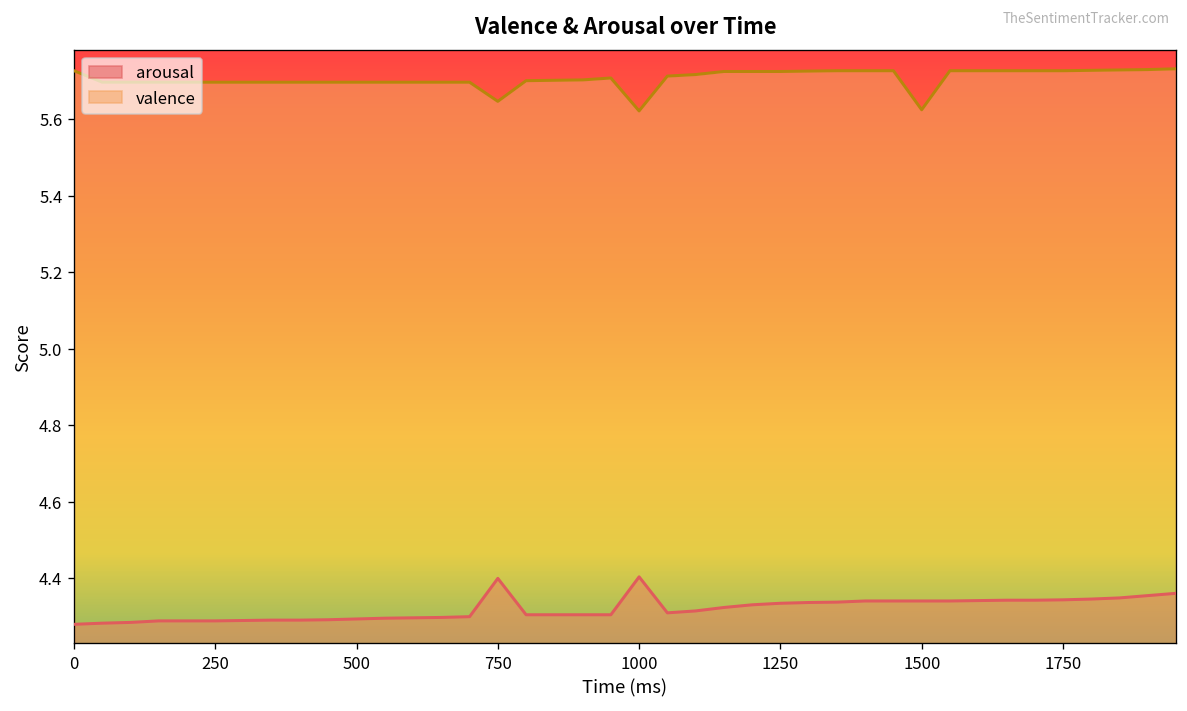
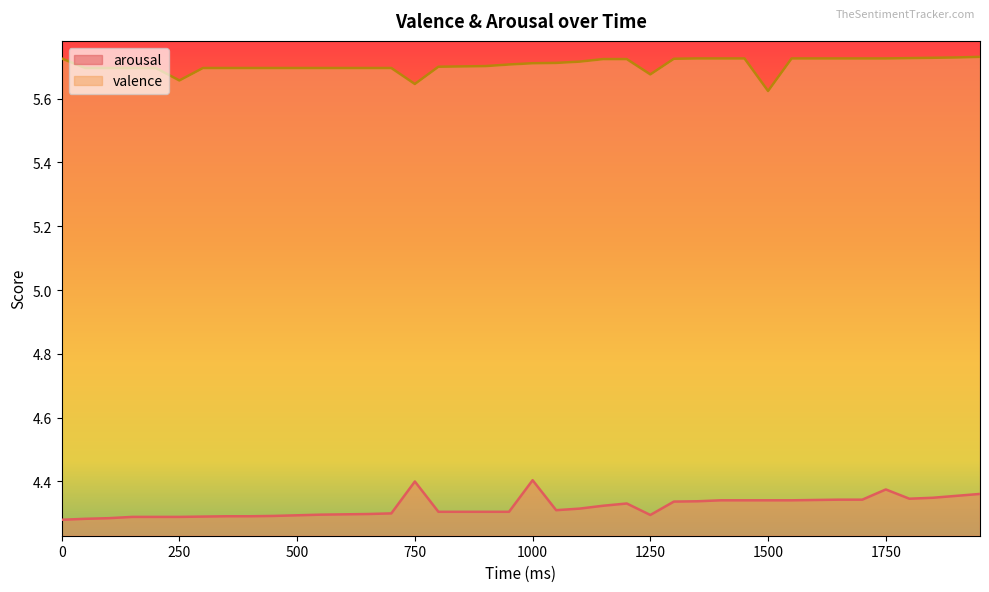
valence, 250: 5.70 -> 5.66
valence, 1000: 5.62 -> 5.71
arousal, 1250: 4.34 -> 4.30
valence, 1250: 5.72 -> 5.68
arousal, 1750: 4.34 -> 4.38
